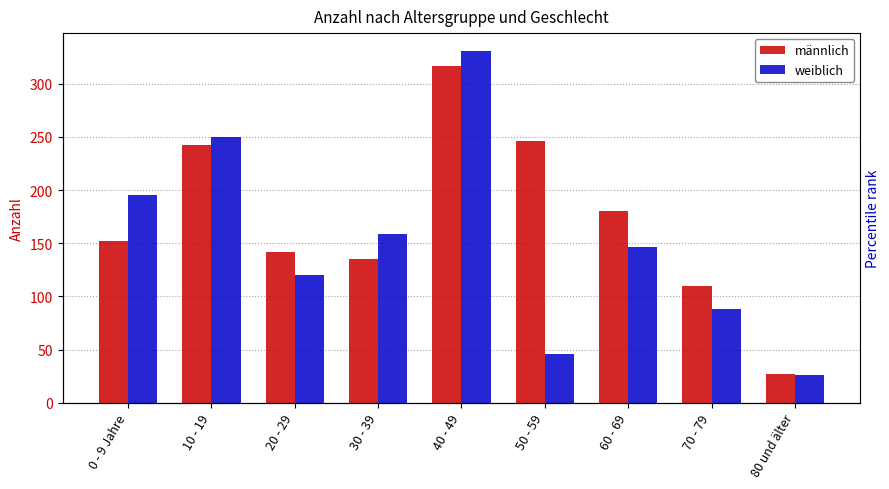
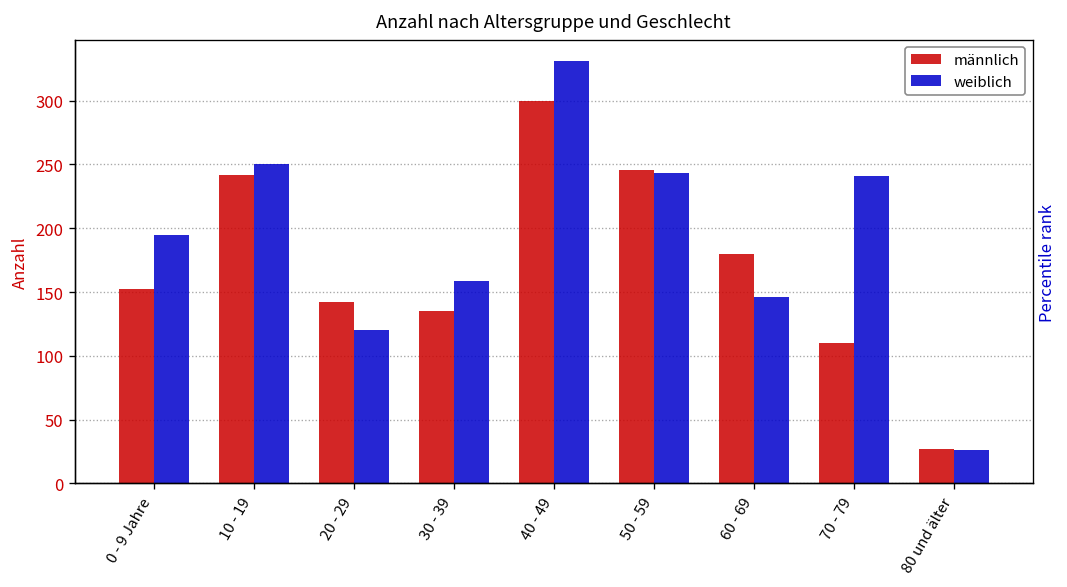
männlich, 40 - 49: 317 -> 300
weiblich, 50 - 59: 46 -> 243
weiblich, 70 - 79: 88 -> 241
